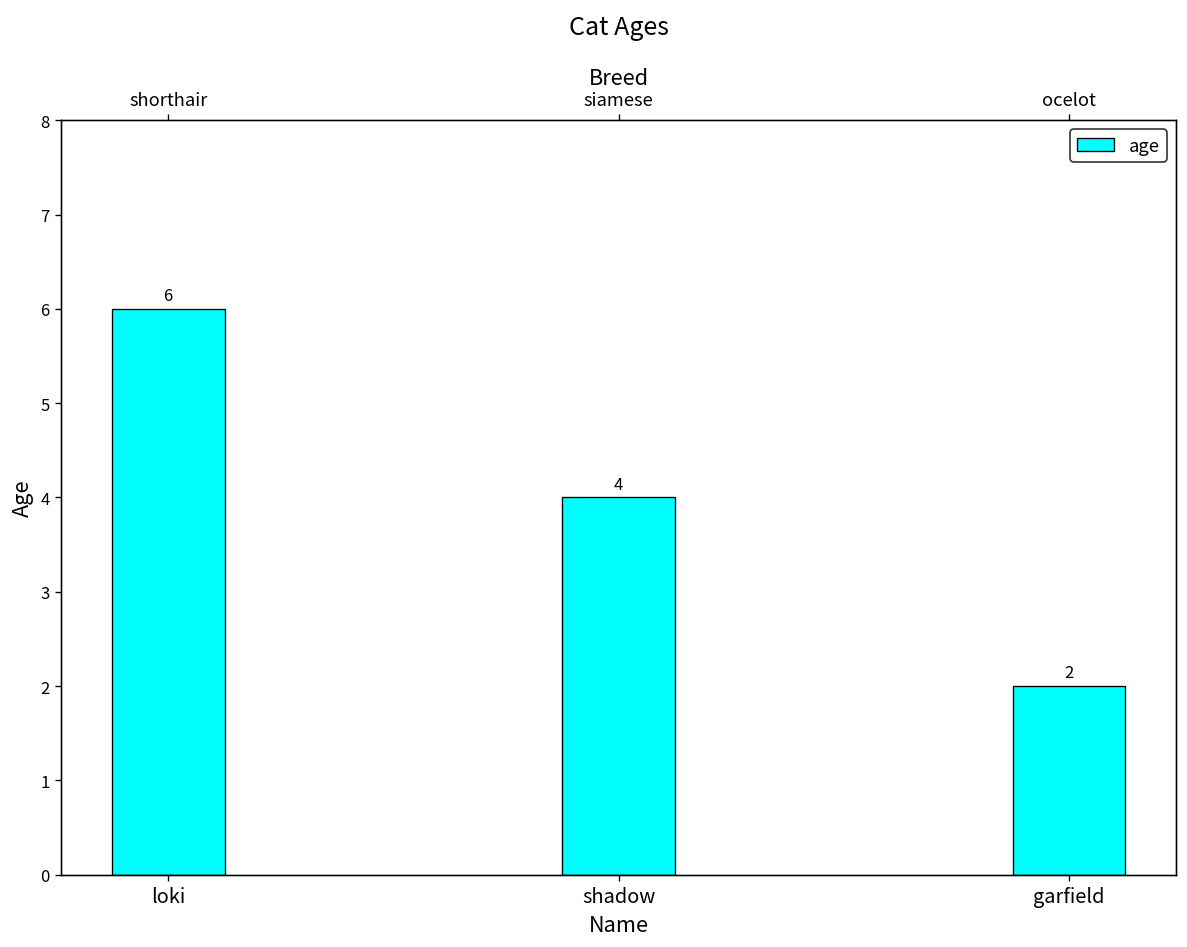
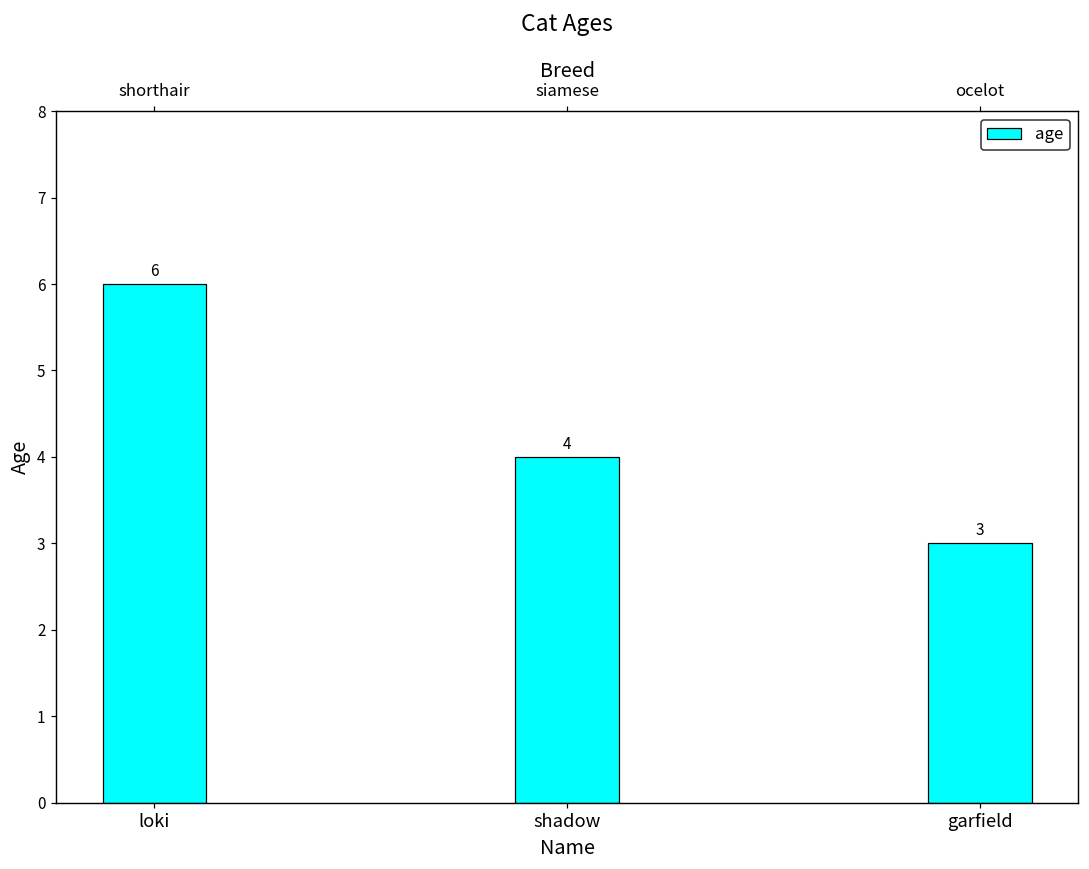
garfield: 2 -> 3
